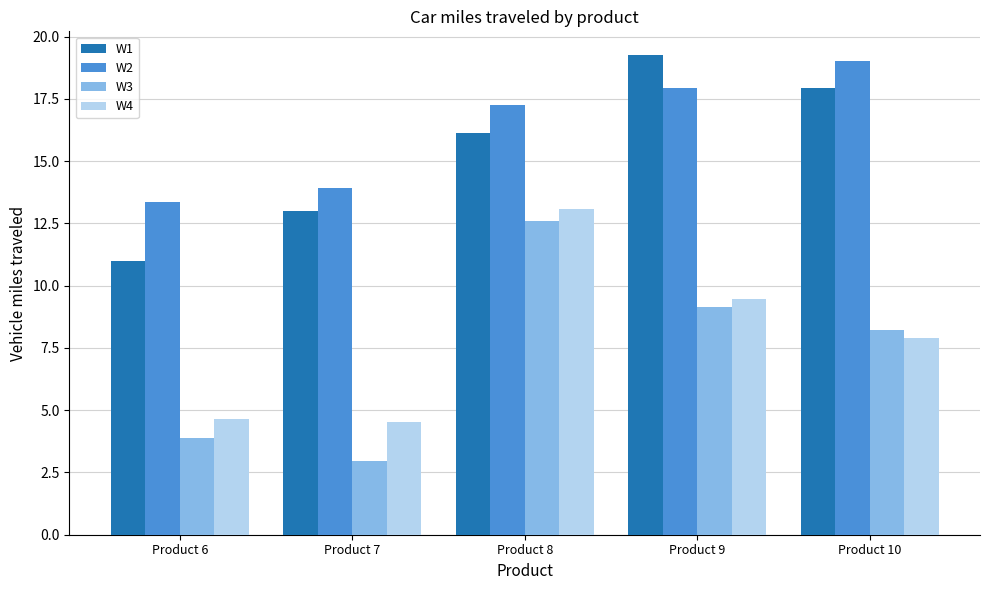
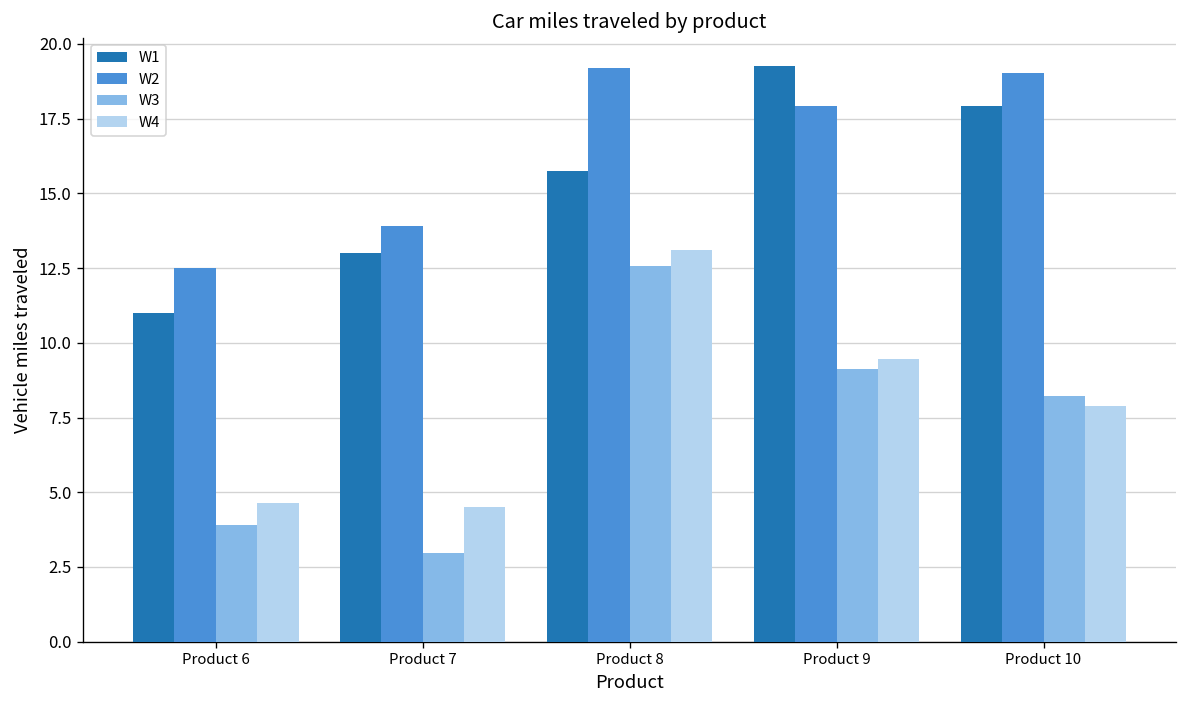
W2, Product 6: 13.3 -> 12.5
W1, Product 8: 16.1 -> 15.8
W2, Product 8: 17.3 -> 19.2
